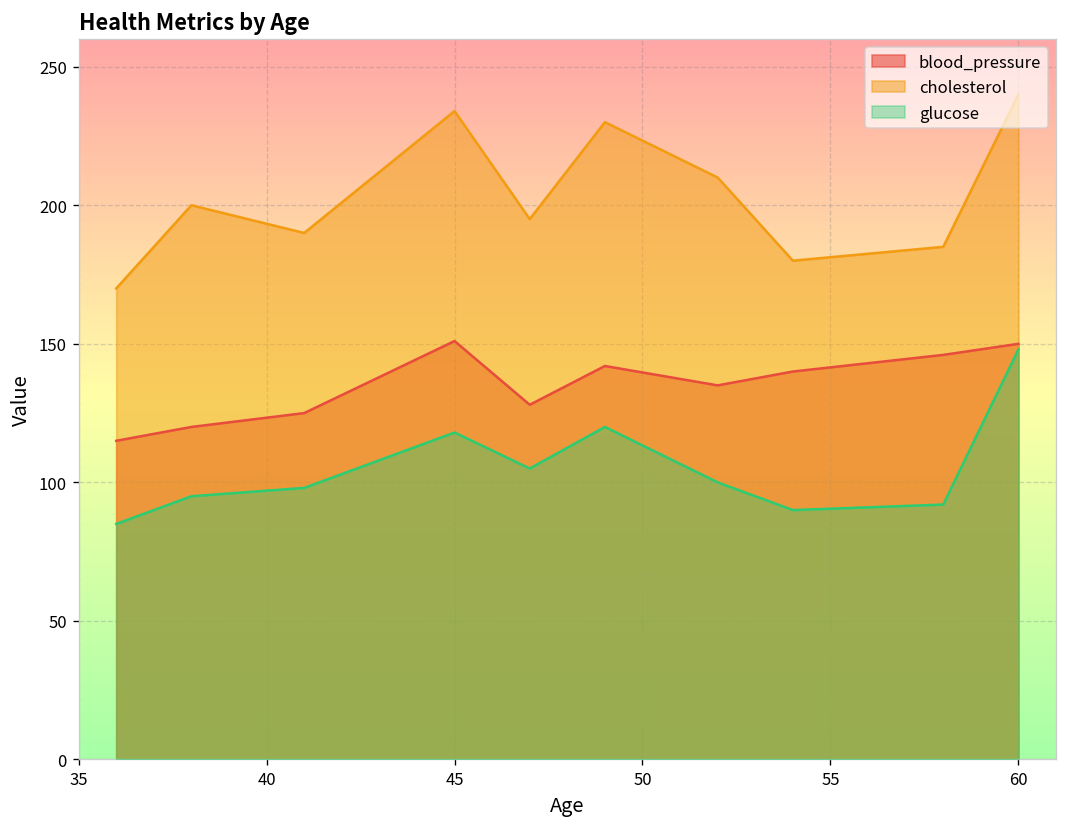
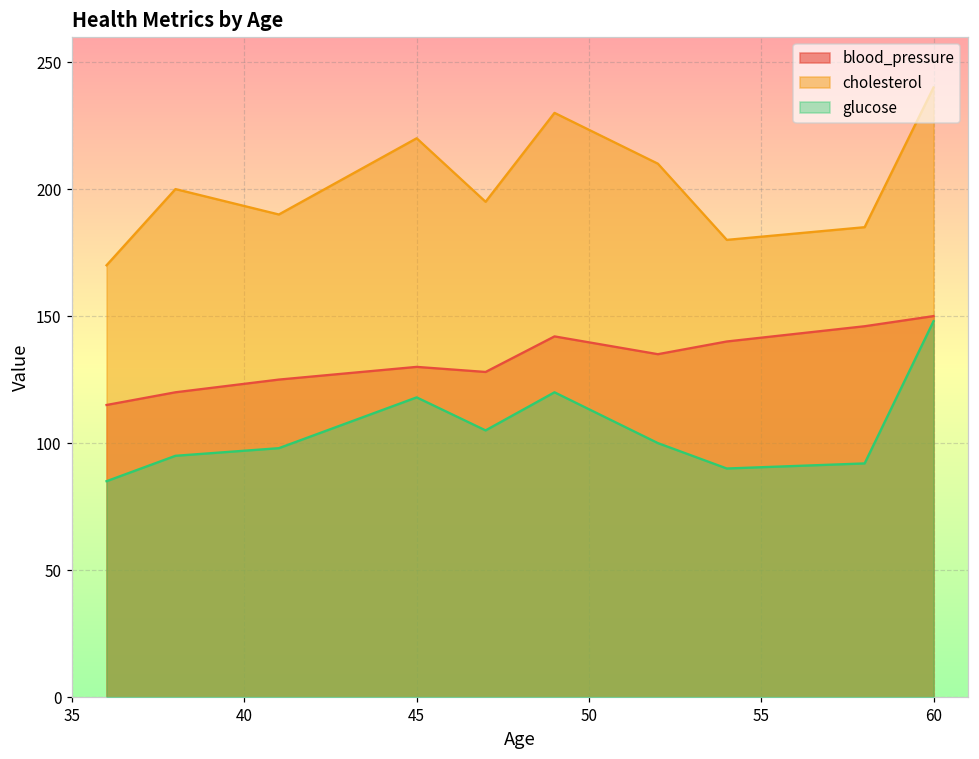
blood_pressure, 45: 151 -> 130
cholesterol, 45: 234 -> 220
